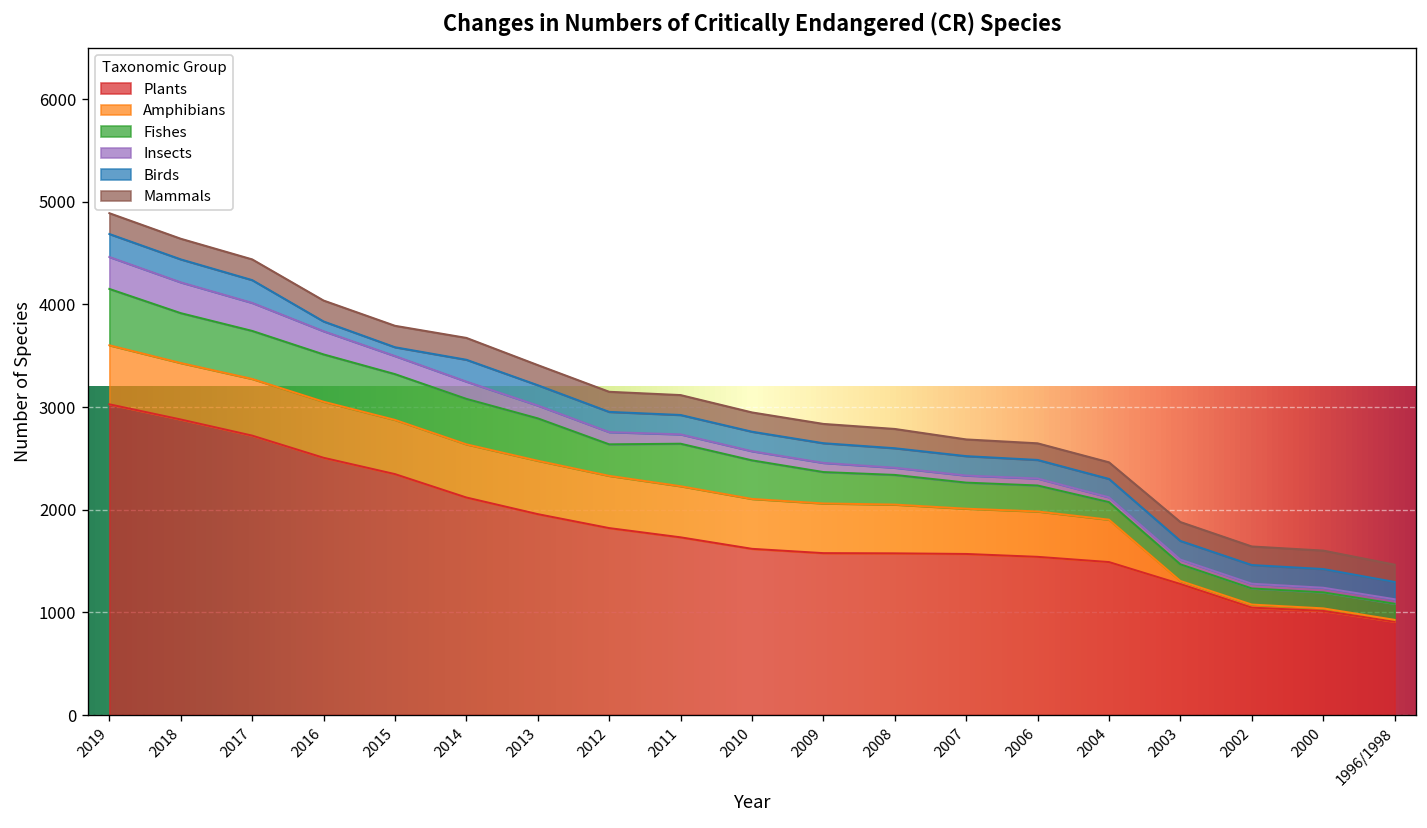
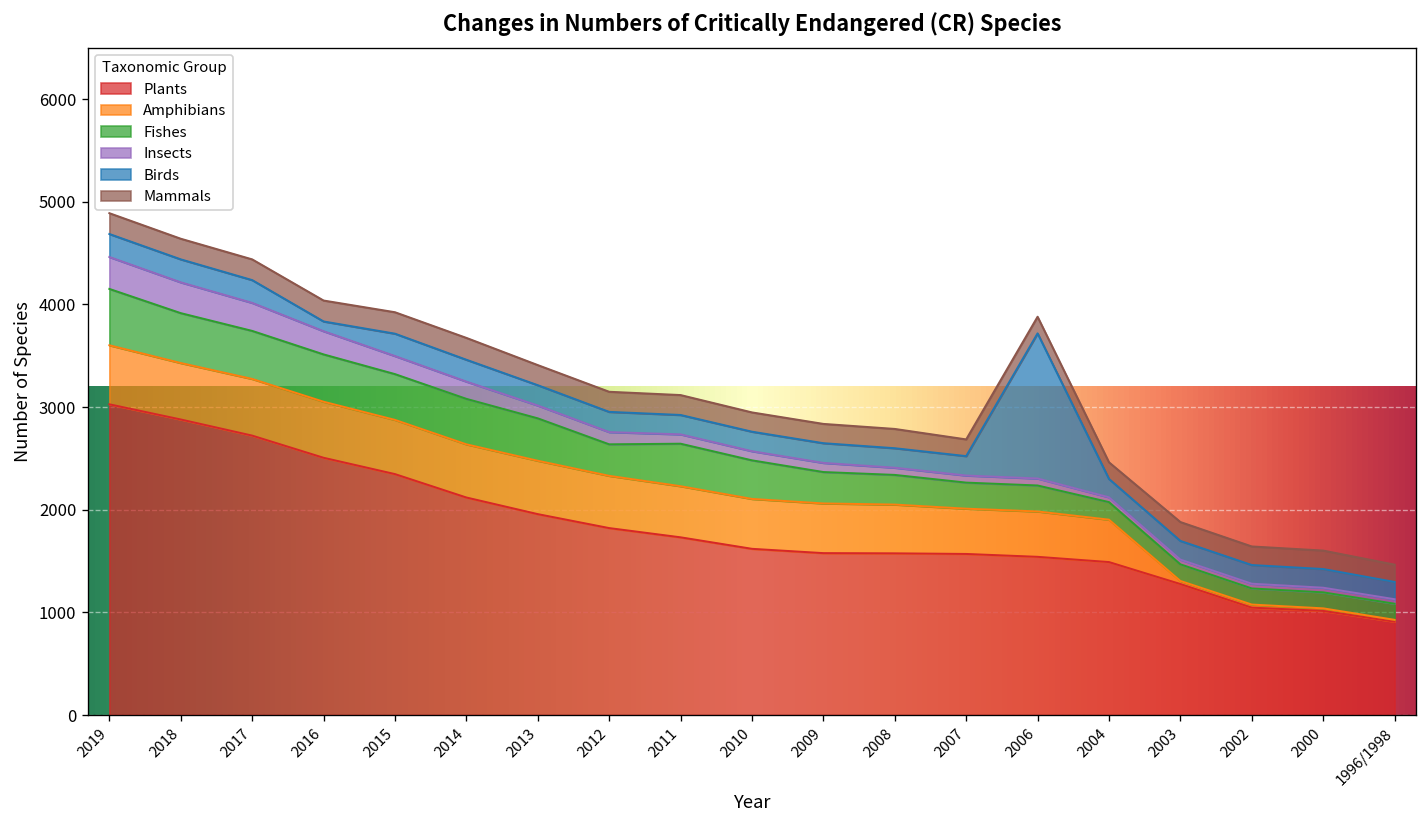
Birds, 2015: 100 -> 200
Birds, 2006: 200 -> 1400
